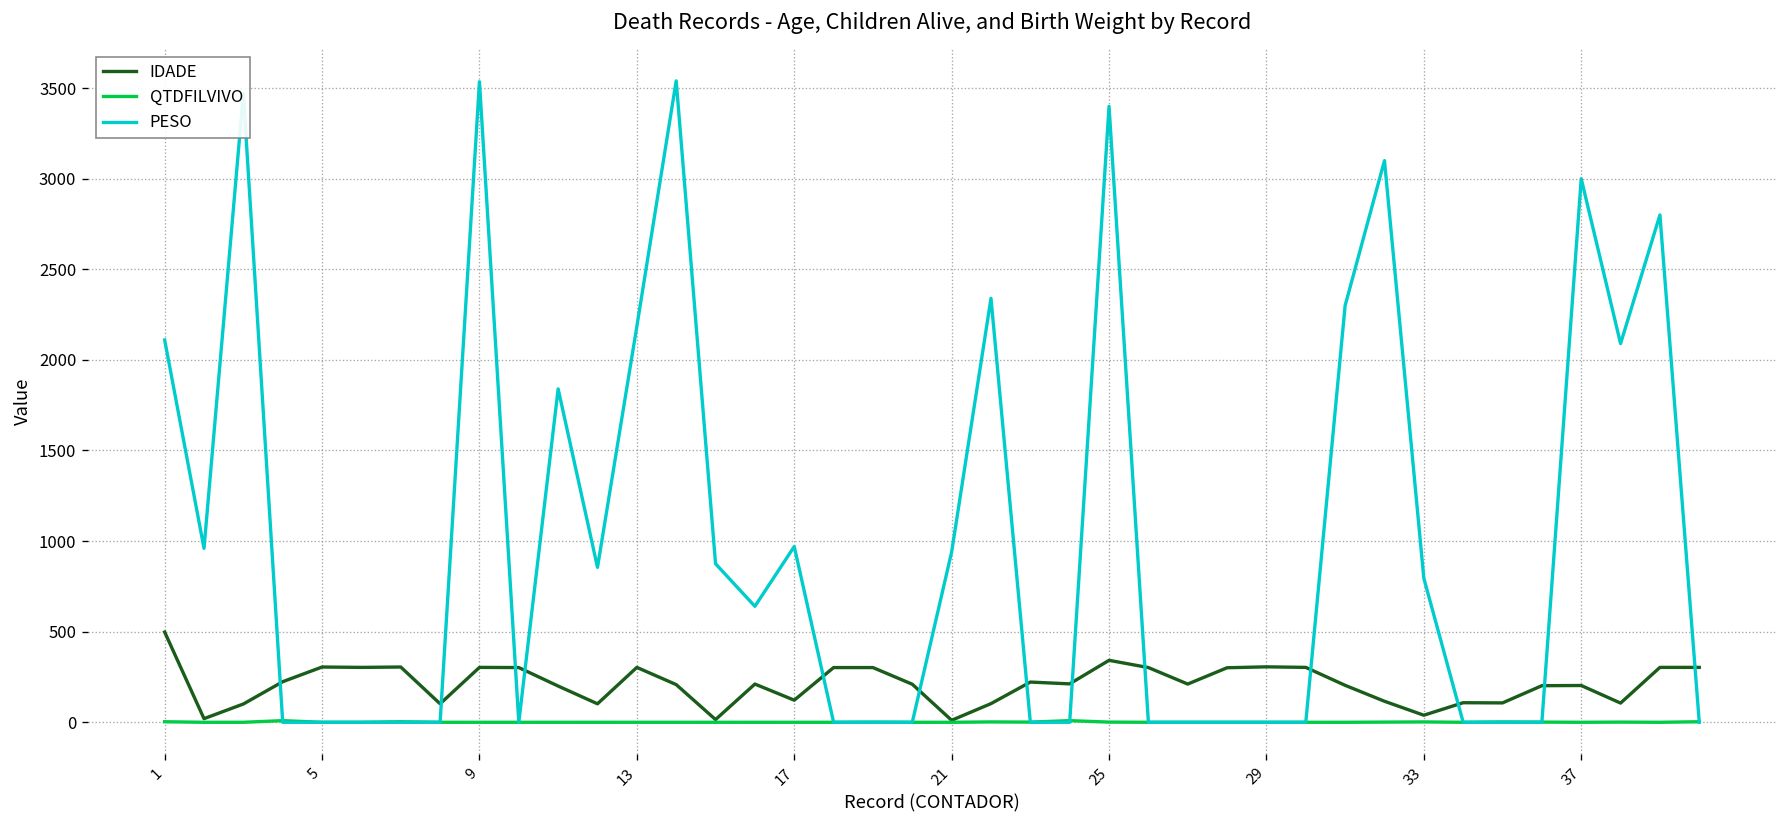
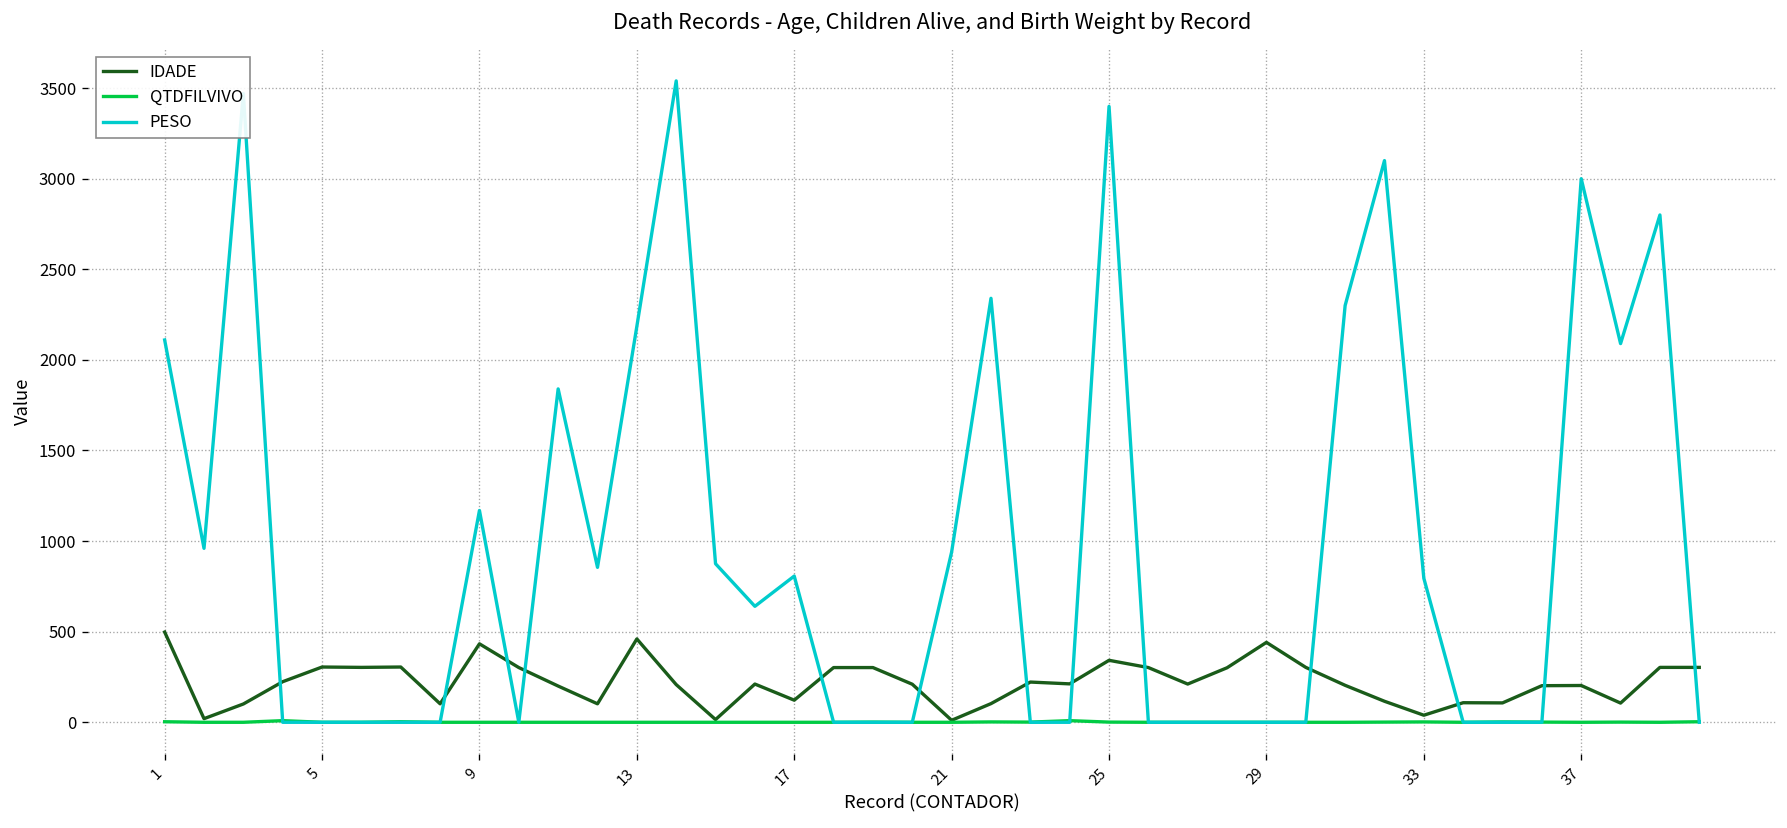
IDADE, 9: 300 -> 430
PESO, 9: 3540 -> 1170
IDADE, 13: 300 -> 460
PESO, 17: 970 -> 810
IDADE, 29: 310 -> 440
